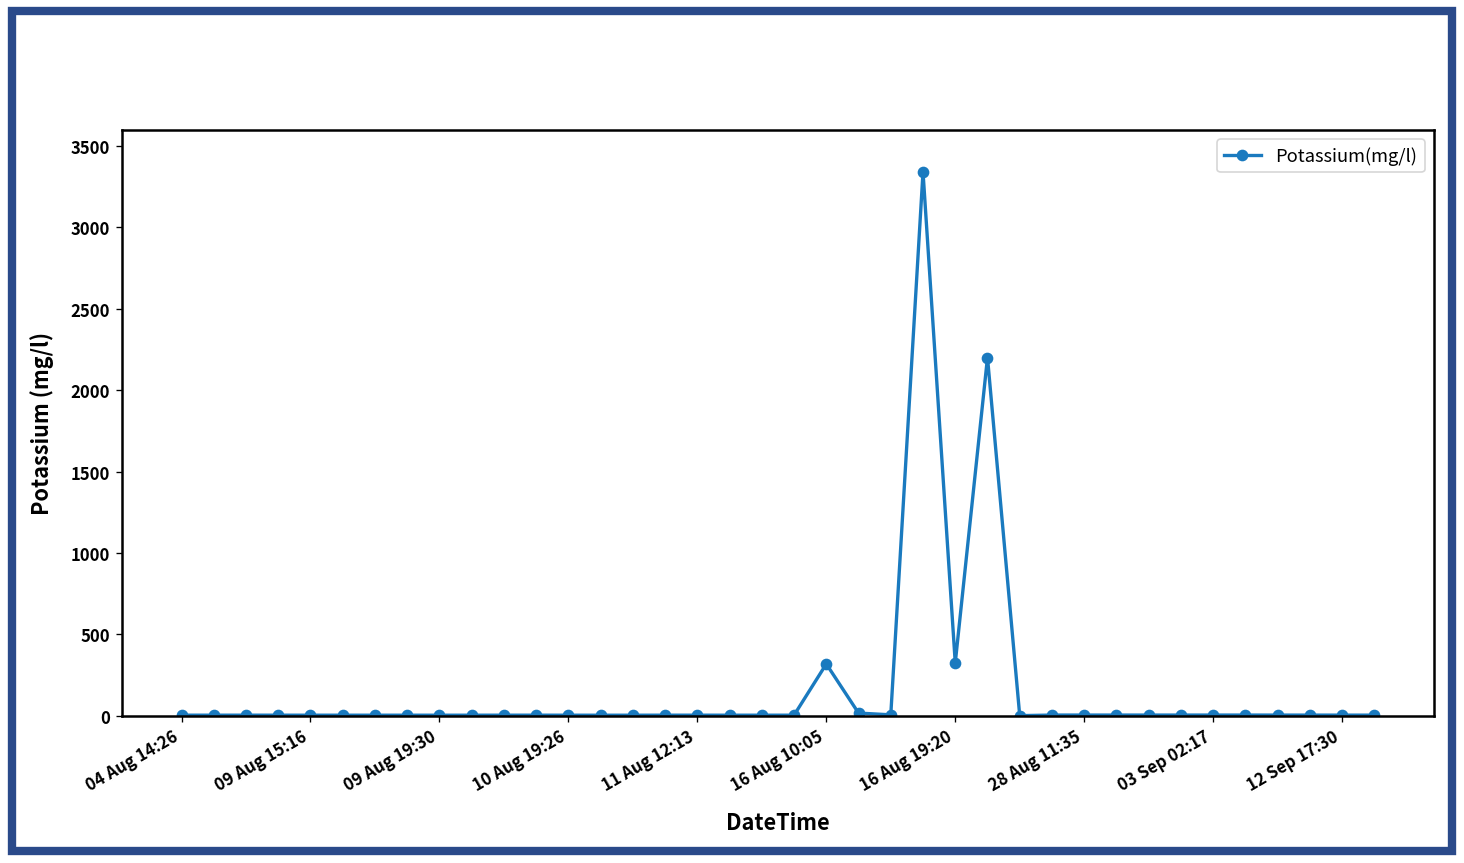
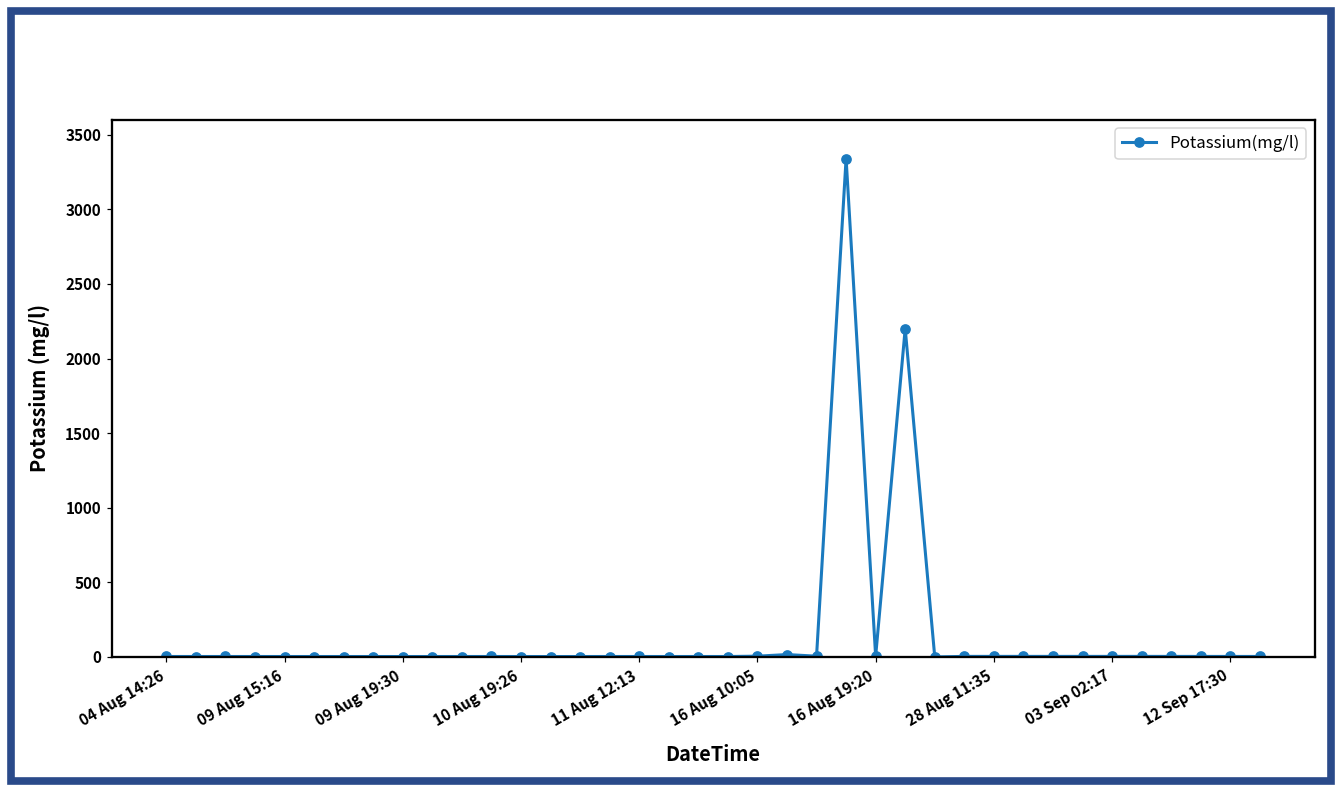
16 Aug 10:05: 320 -> 10
16 Aug 19:20: 320 -> 10
